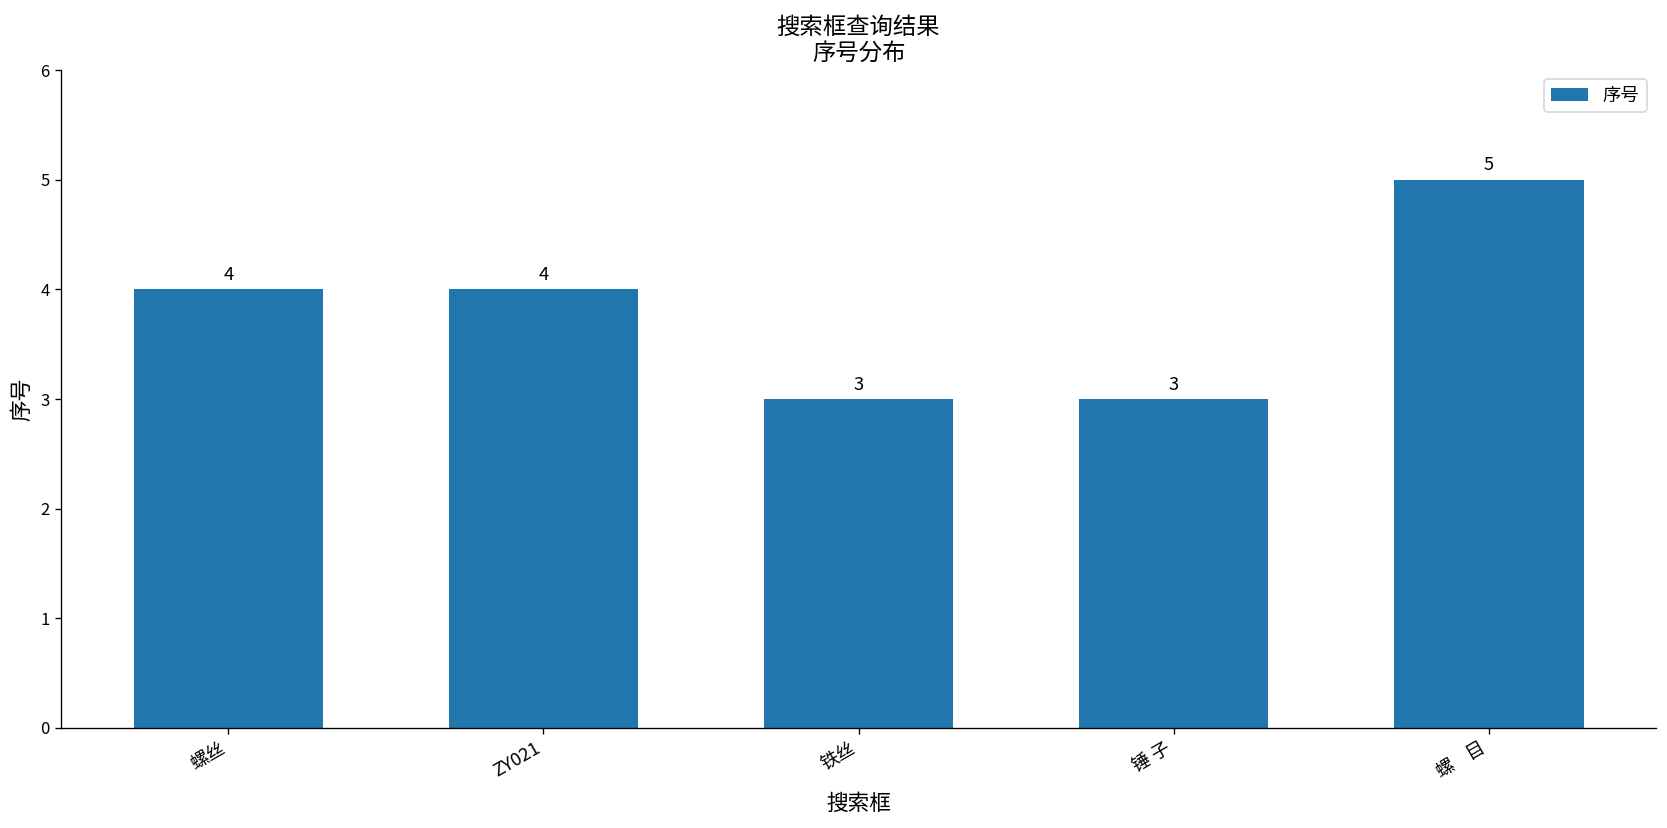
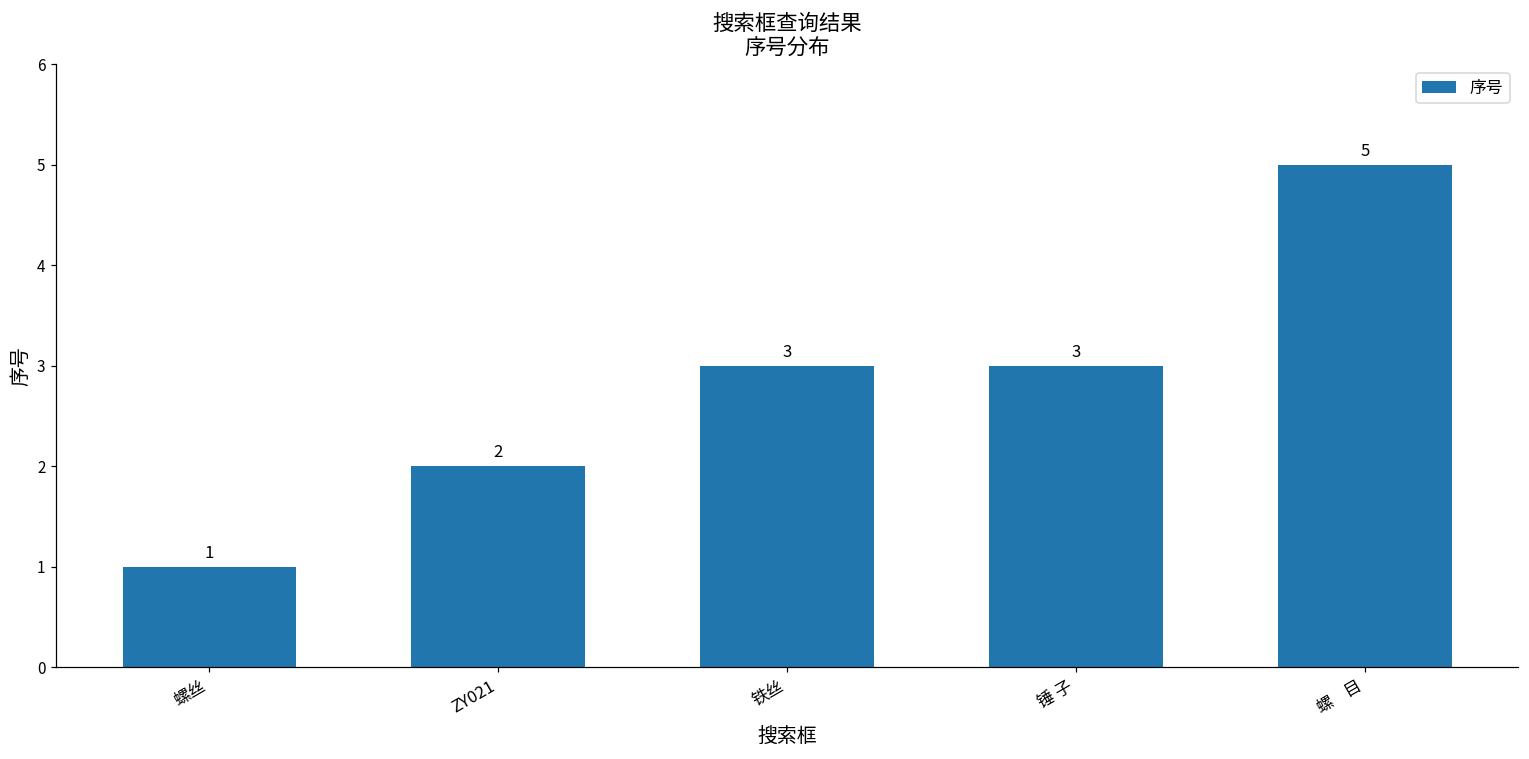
螺丝: 4 -> 1
ZY021: 4 -> 2
